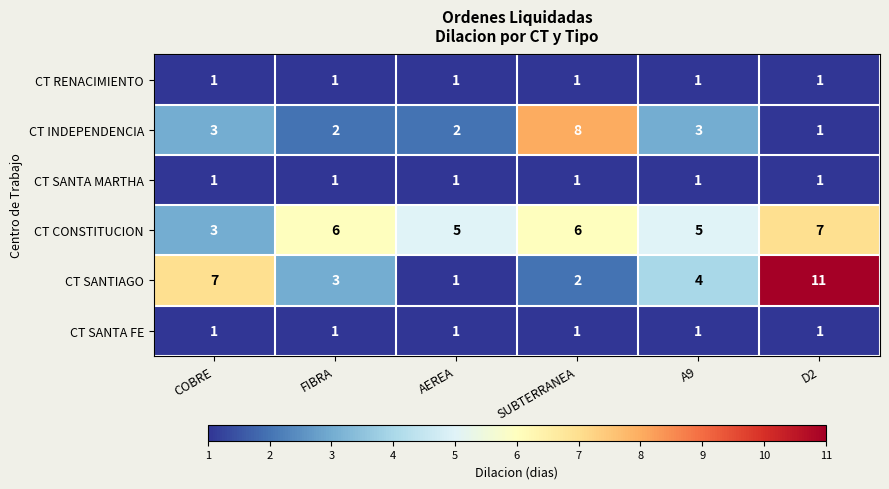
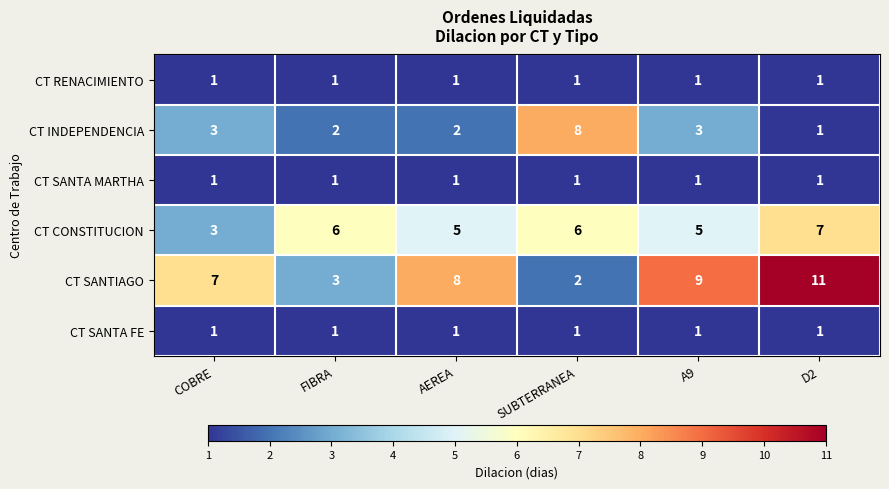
CT SANTIAGO, AEREA: 1 -> 8
CT SANTIAGO, A9: 4 -> 9
